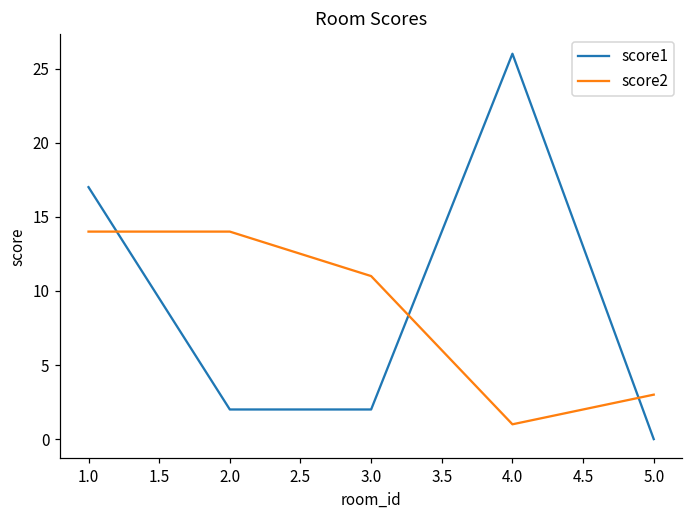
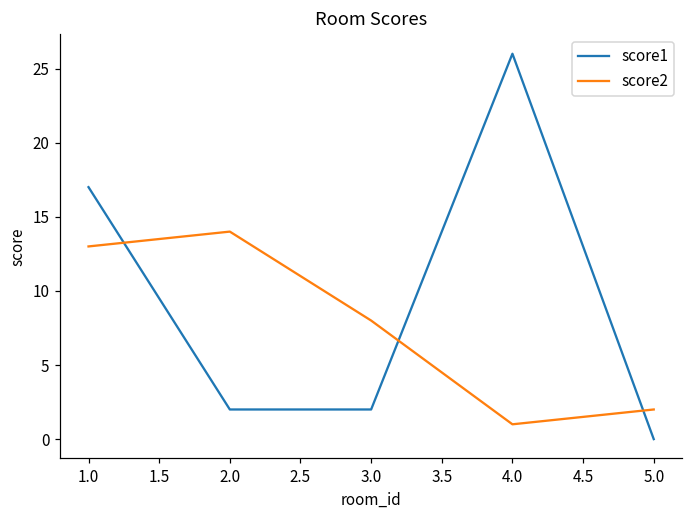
score2, 1.0: 14 -> 13
score2, 3.0: 11 -> 8
score2, 5.0: 3 -> 2
